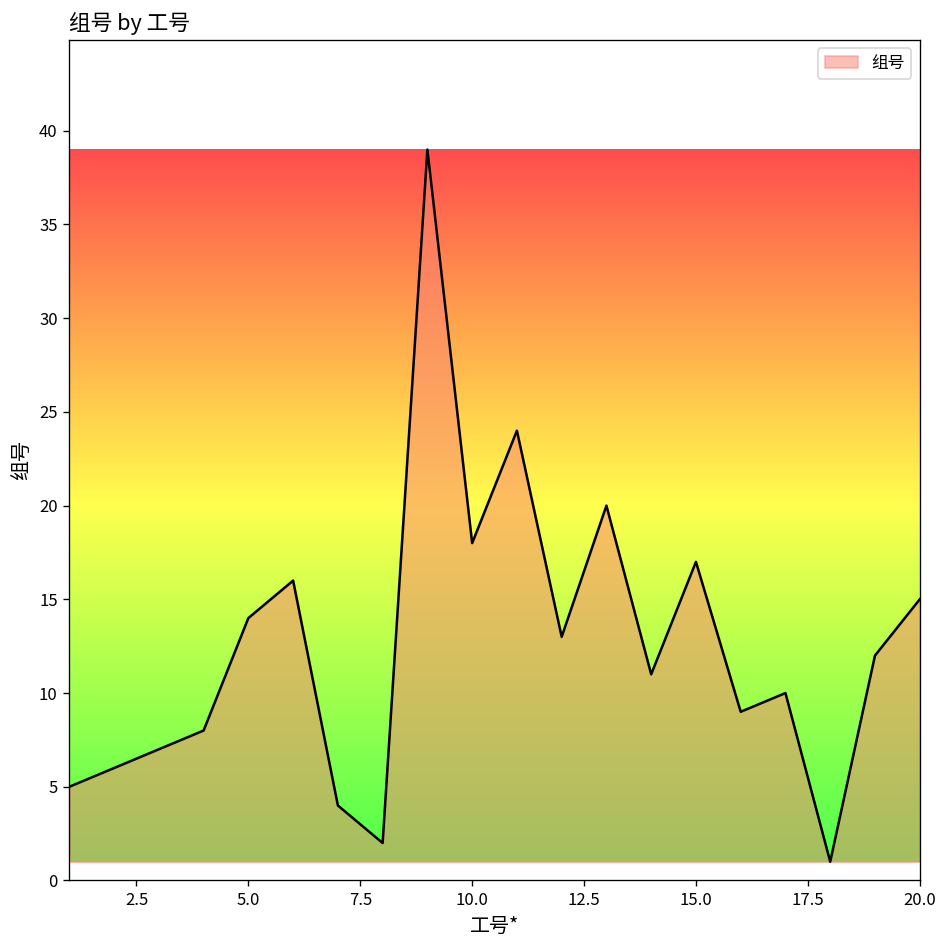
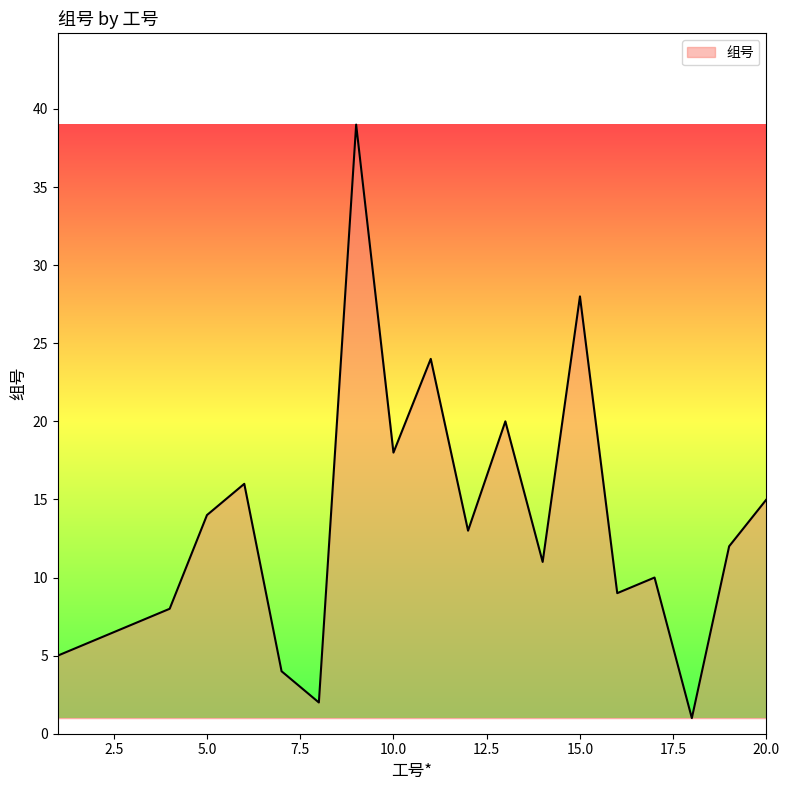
15.0: 17 -> 28
